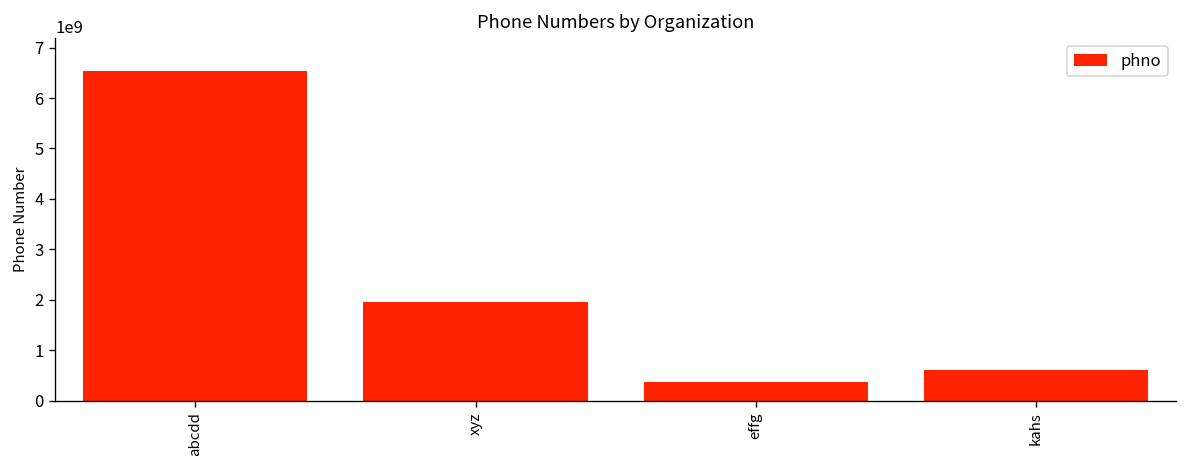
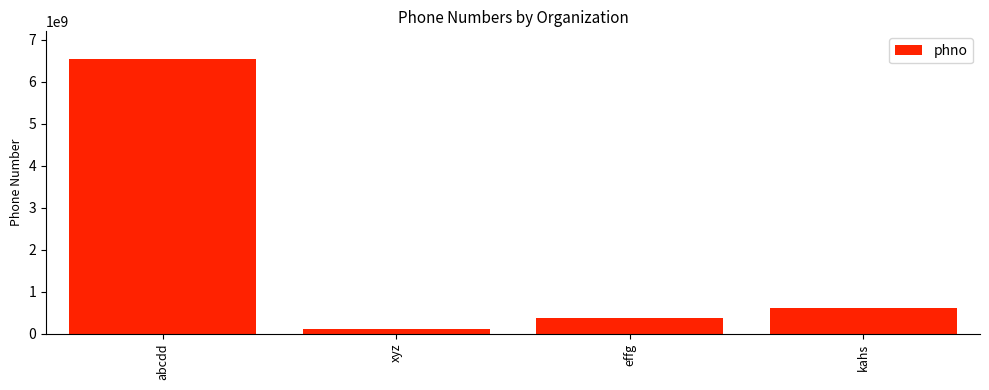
xyz: 2000000000 -> 100000000
